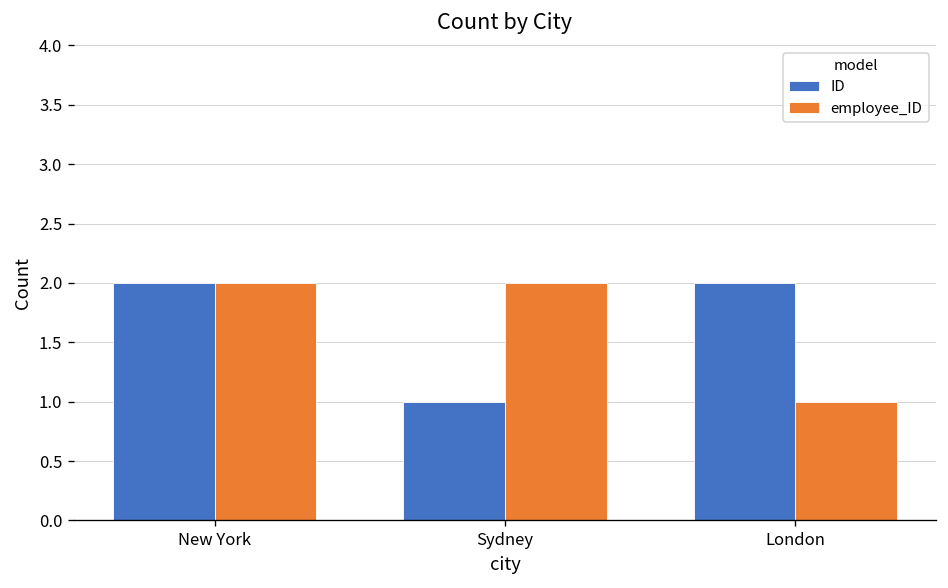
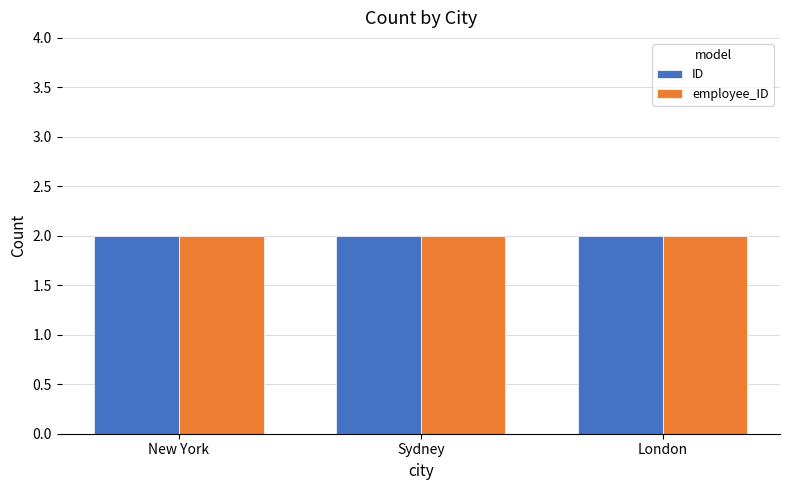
ID, Sydney: 1 -> 2
employee_ID, London: 1 -> 2
